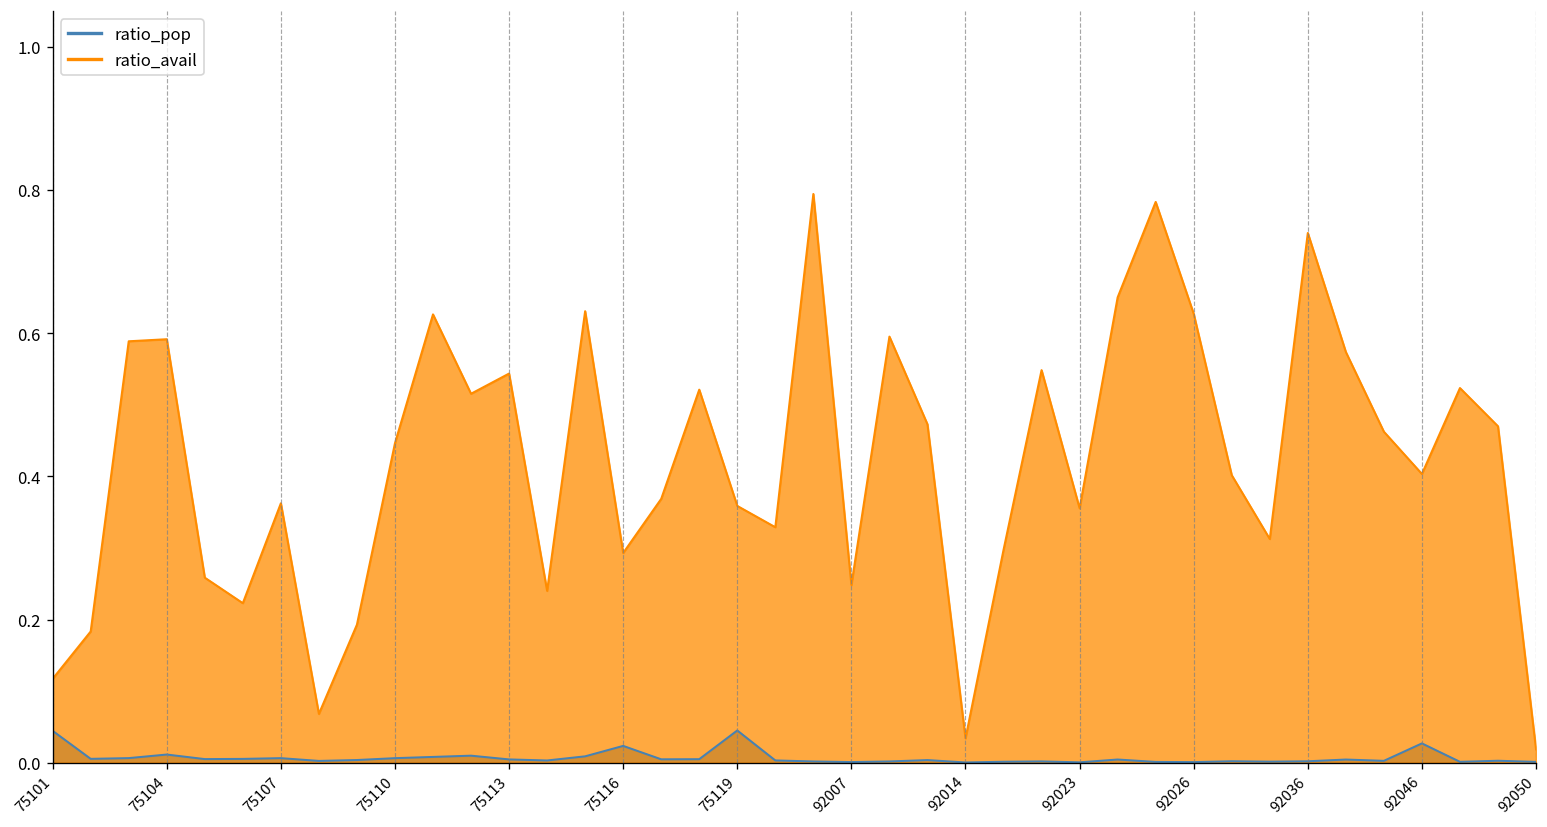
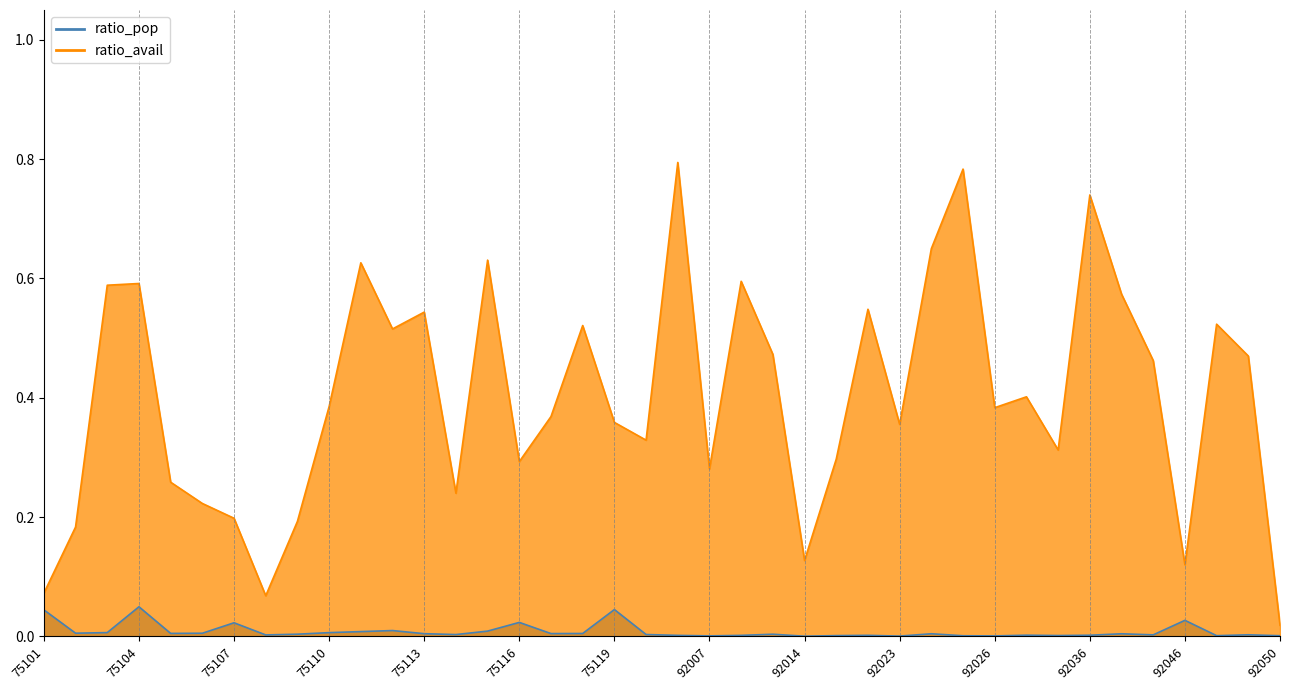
ratio_avail, 75101: 0.12 -> 0.07
ratio_pop, 75104: 0.01 -> 0.05
ratio_pop, 75107: 0.01 -> 0.02
ratio_avail, 75107: 0.36 -> 0.20
ratio_avail, 75110: 0.45 -> 0.39
ratio_avail, 92007: 0.25 -> 0.28
ratio_avail, 92014: 0.03 -> 0.13
ratio_avail, 92026: 0.63 -> 0.38
ratio_avail, 92046: 0.40 -> 0.12
